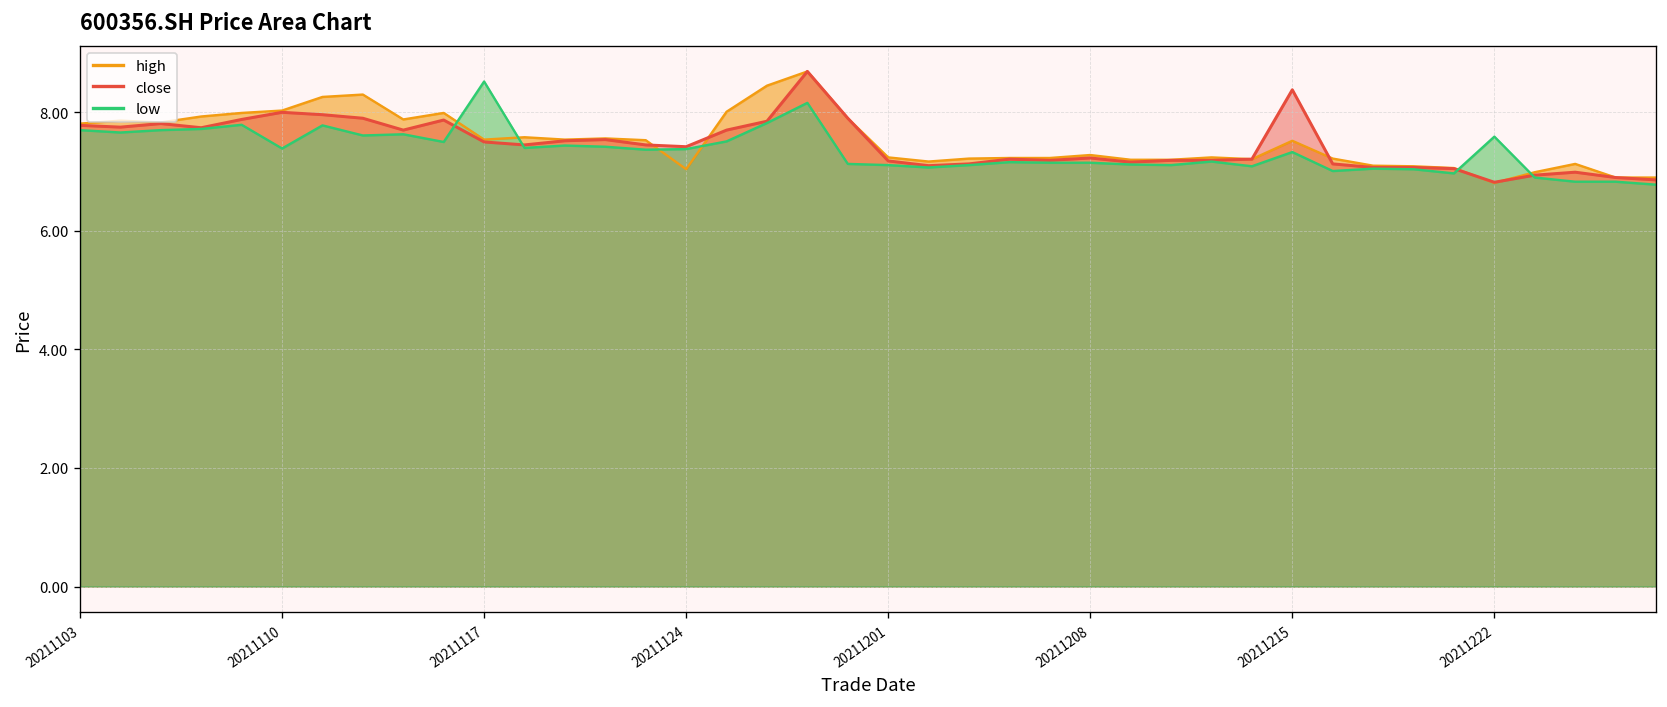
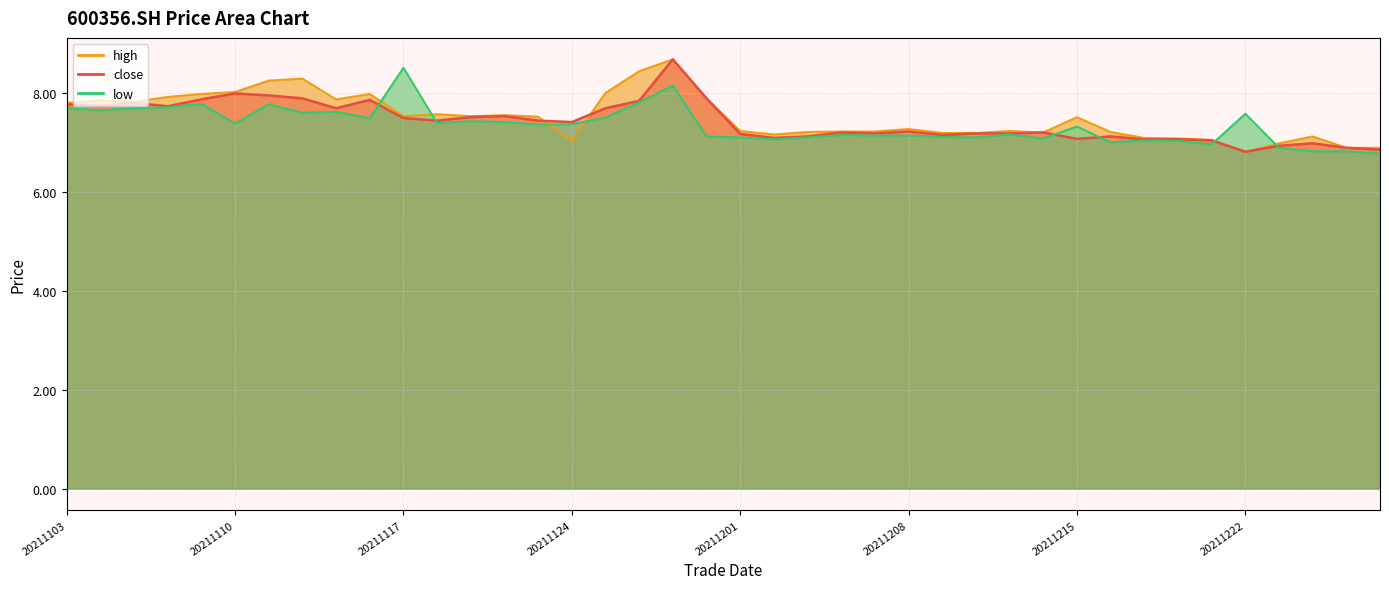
close, 20211215: 8.4 -> 7.1
